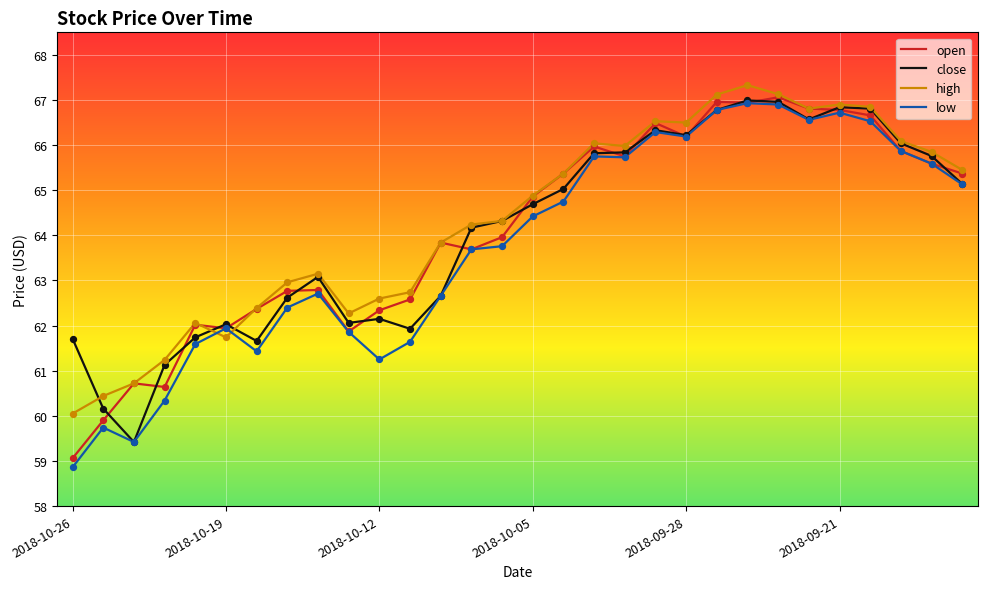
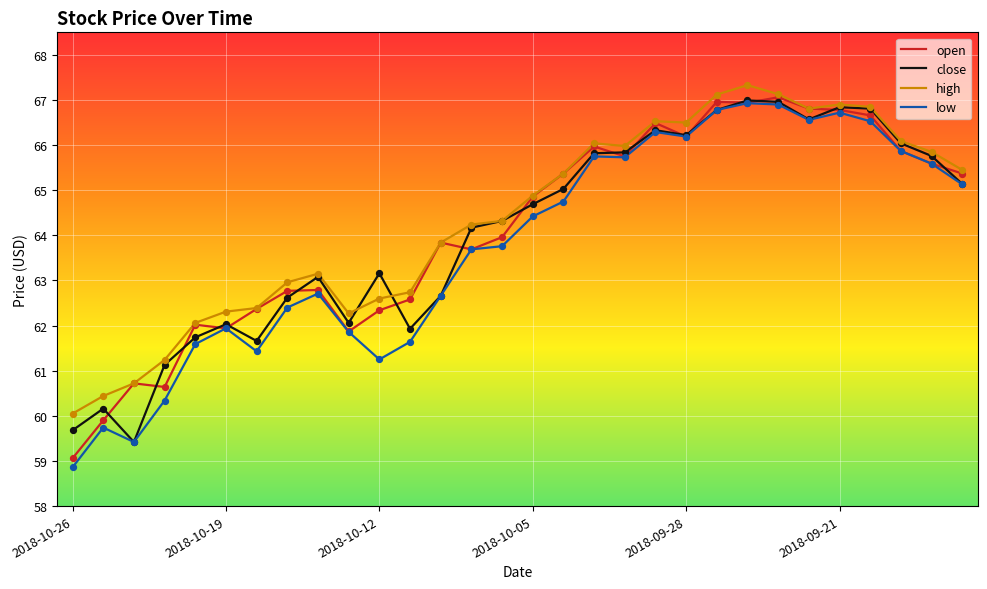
close, 2018-10-26: 61.7 -> 59.7
high, 2018-10-19: 61.7 -> 62.3
close, 2018-10-12: 62.2 -> 63.2
